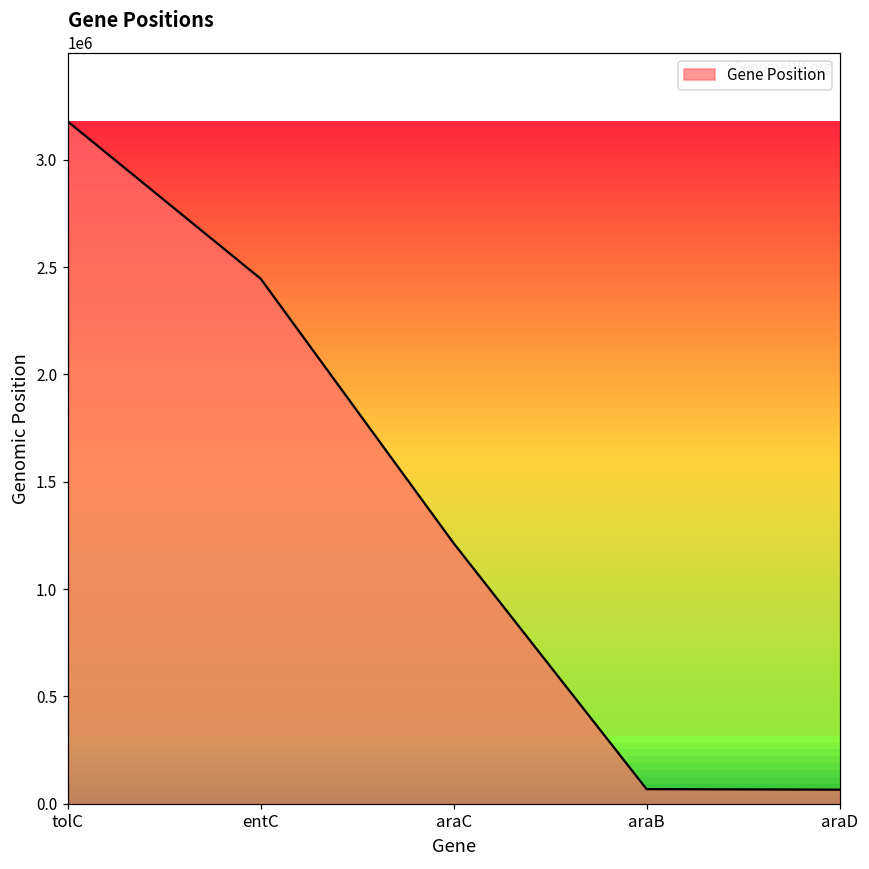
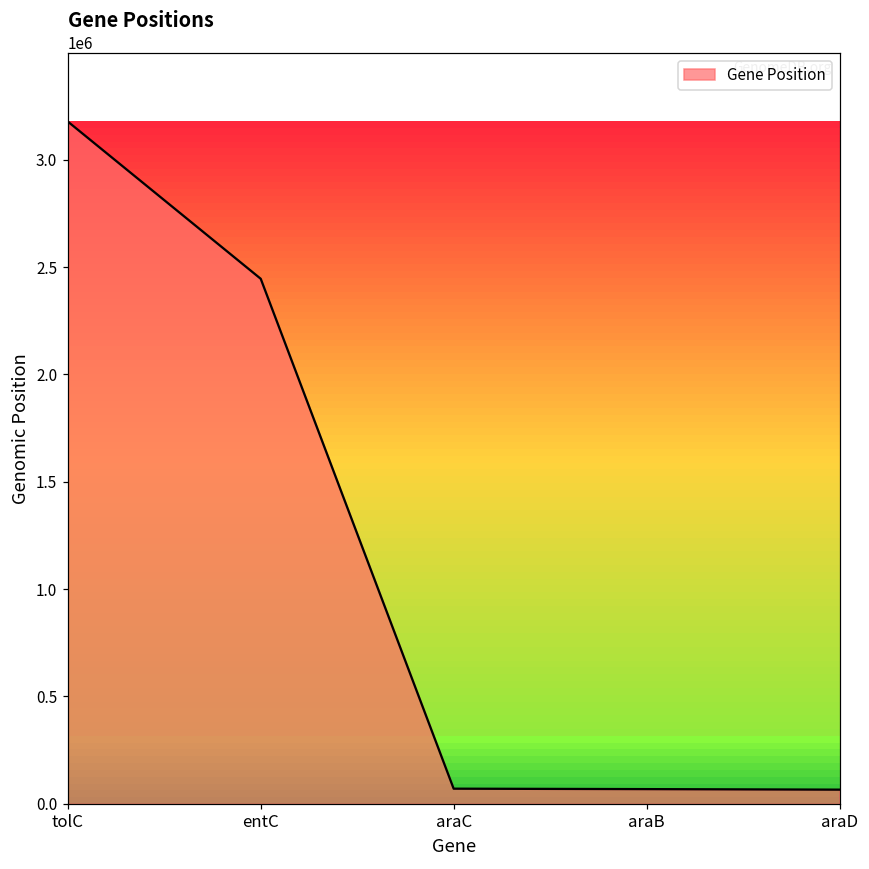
araC: 1210000 -> 70000
